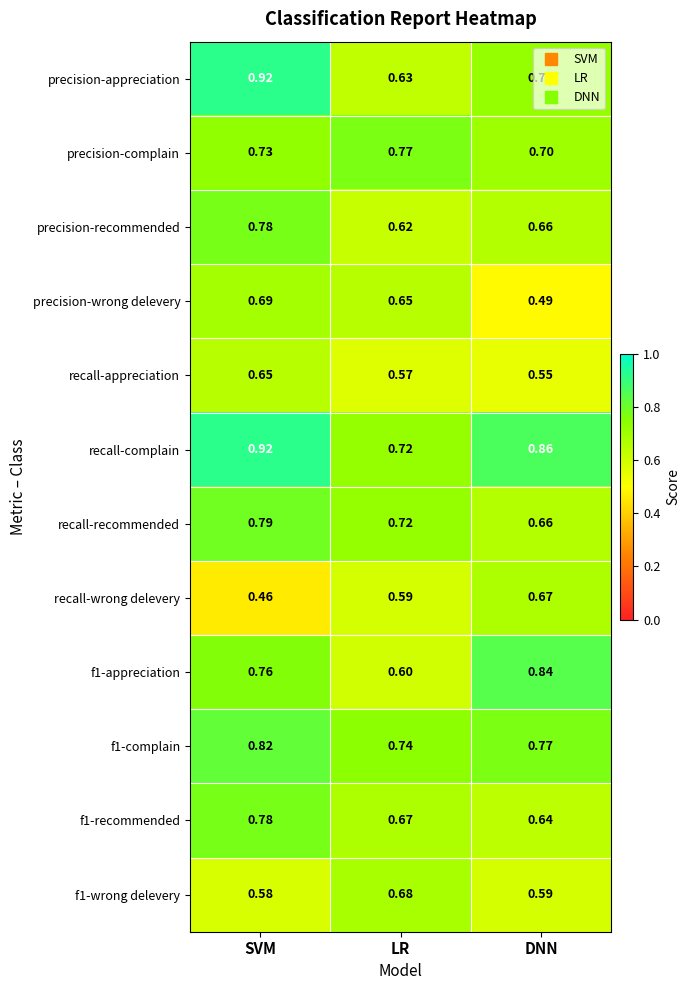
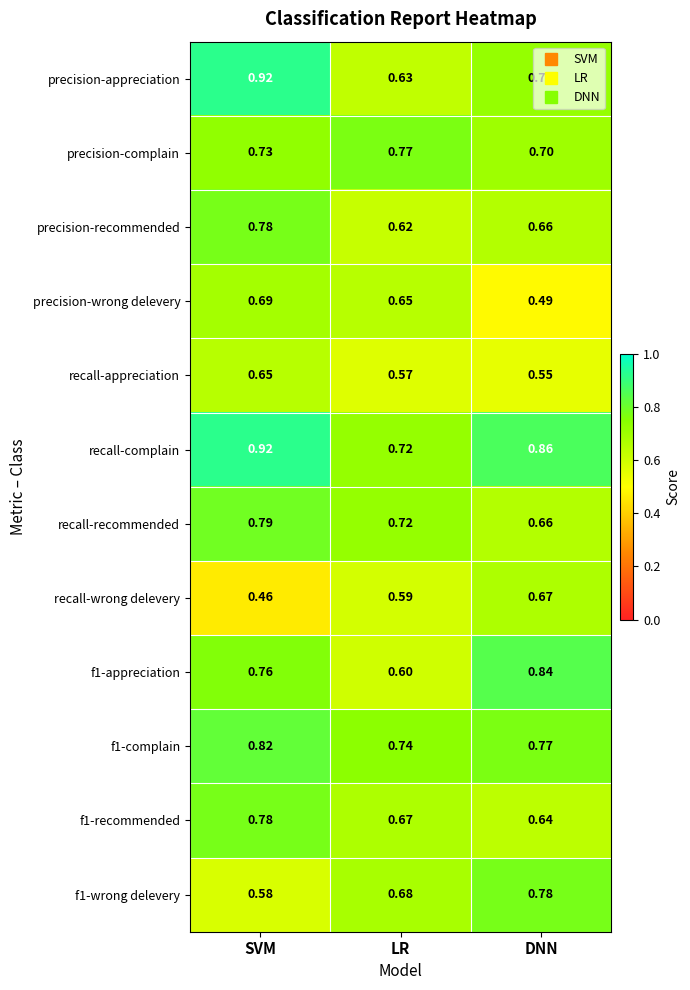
f1-wrong delevery, DNN: 0.59 -> 0.78
